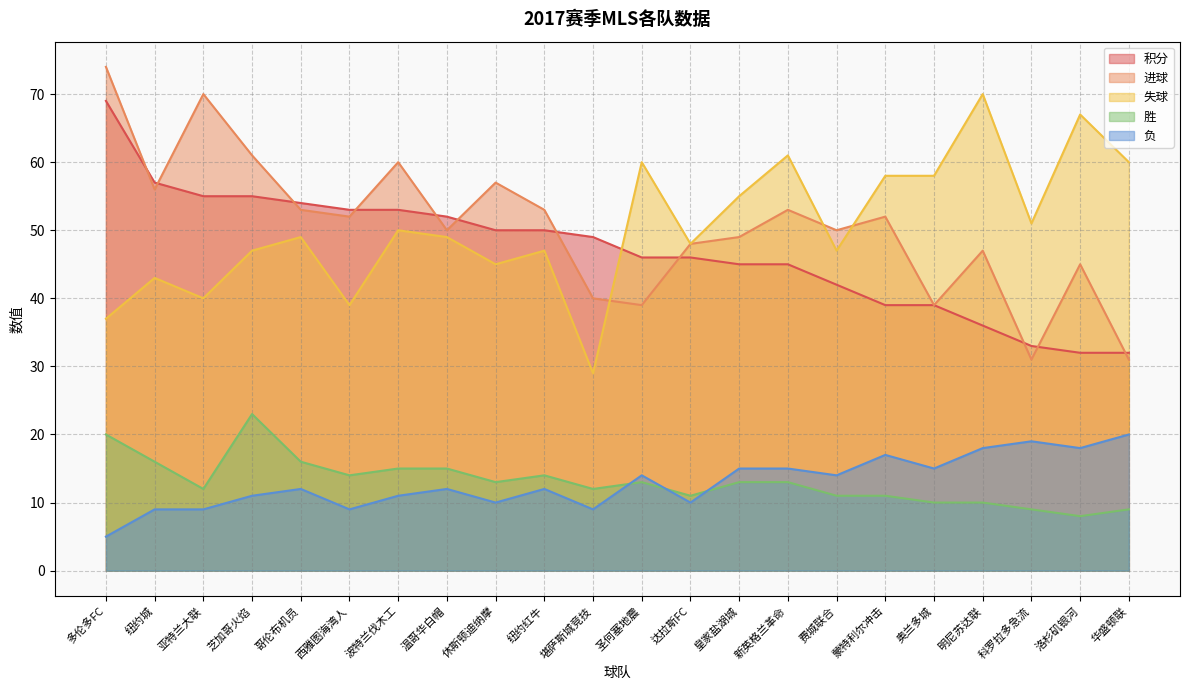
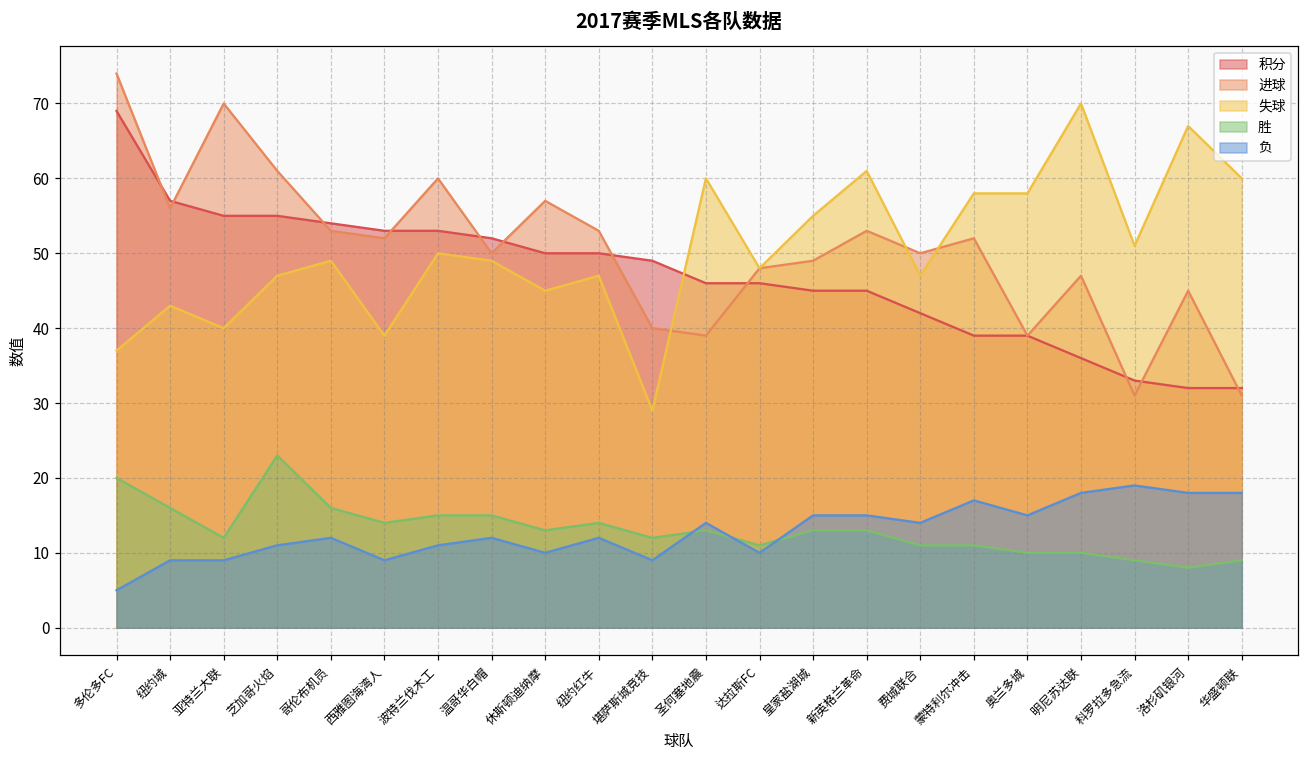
负, 华盛顿联: 20 -> 18
